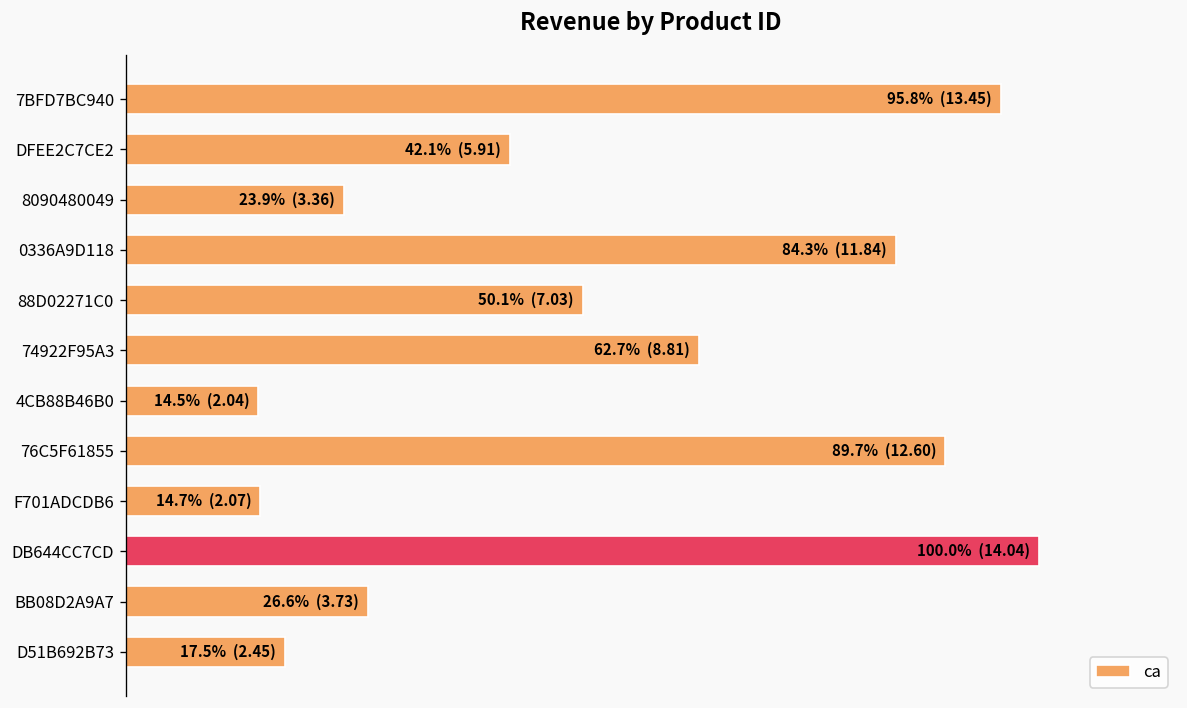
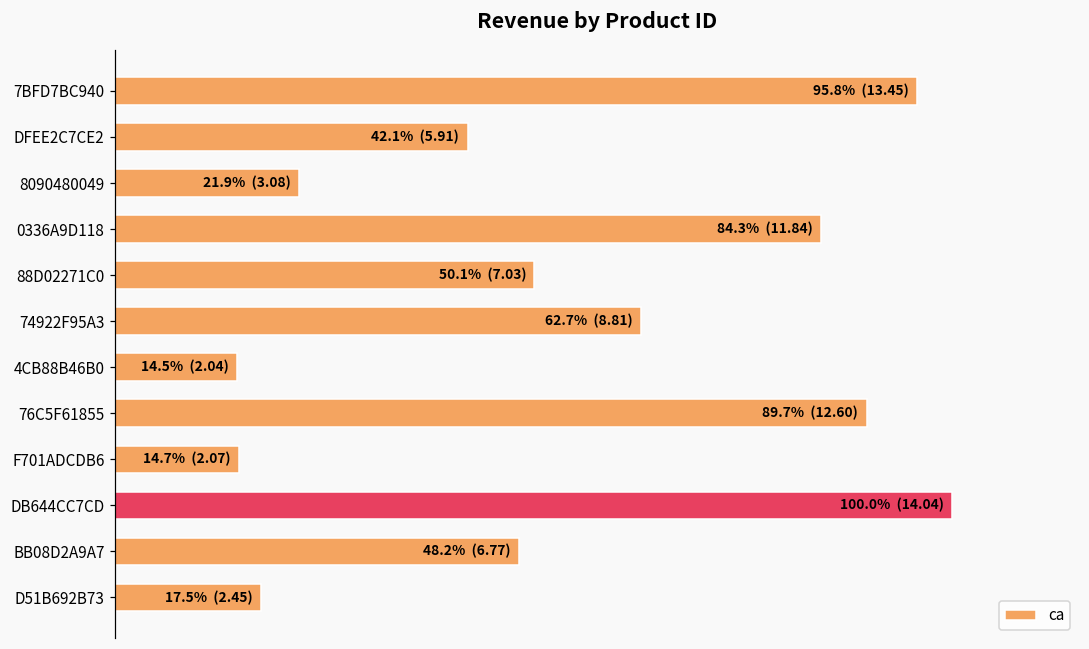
8090480049: 23.9% (3.36) -> 21.9% (3.08)
BB08D2A9A7: 26.6% (3.73) -> 48.2% (6.77)
